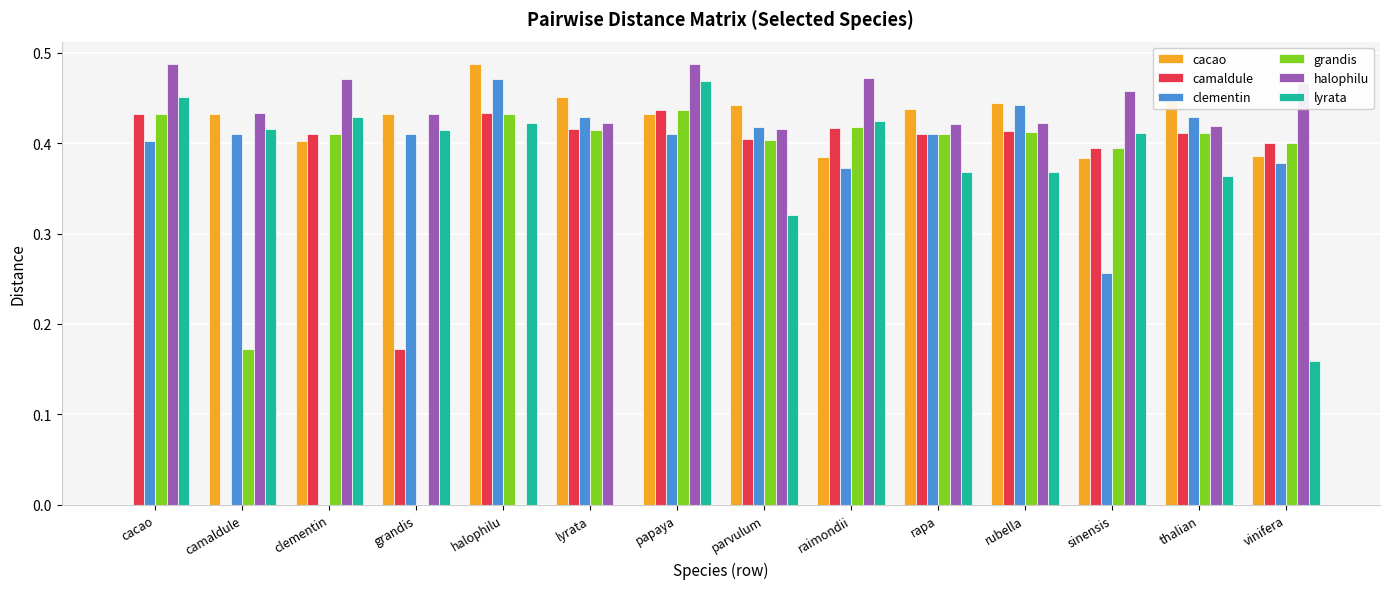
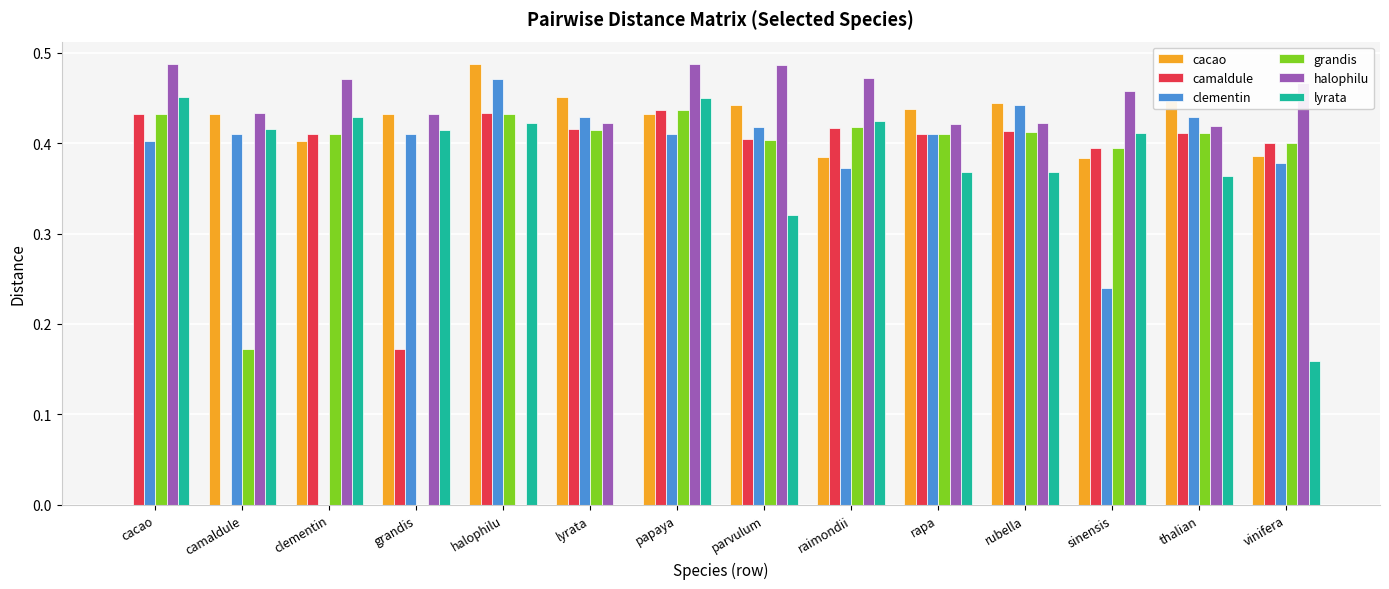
lyrata, papaya: 0.47 -> 0.45
halophilu, parvulum: 0.42 -> 0.49
clementin, sinensis: 0.26 -> 0.24
